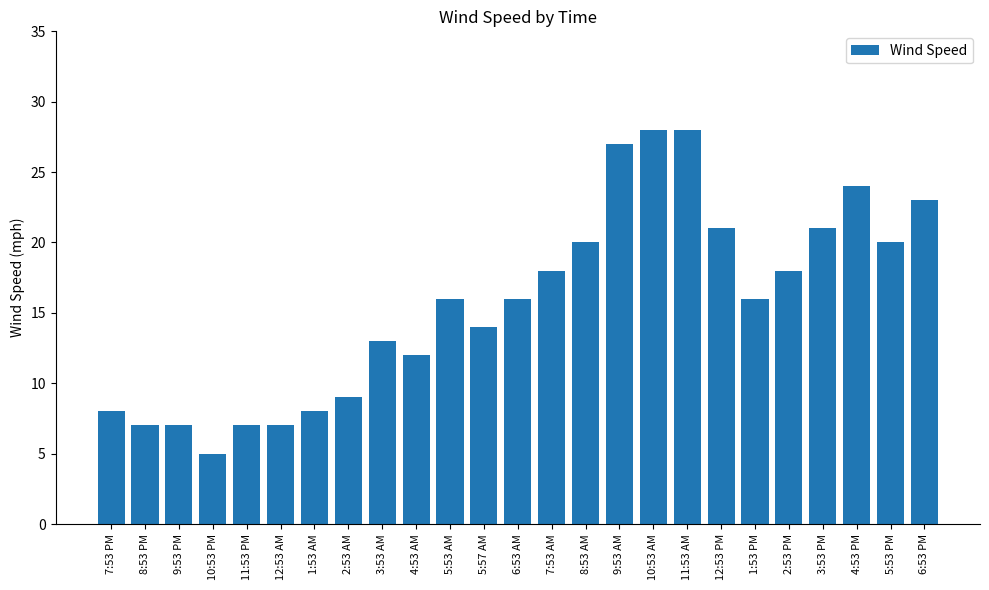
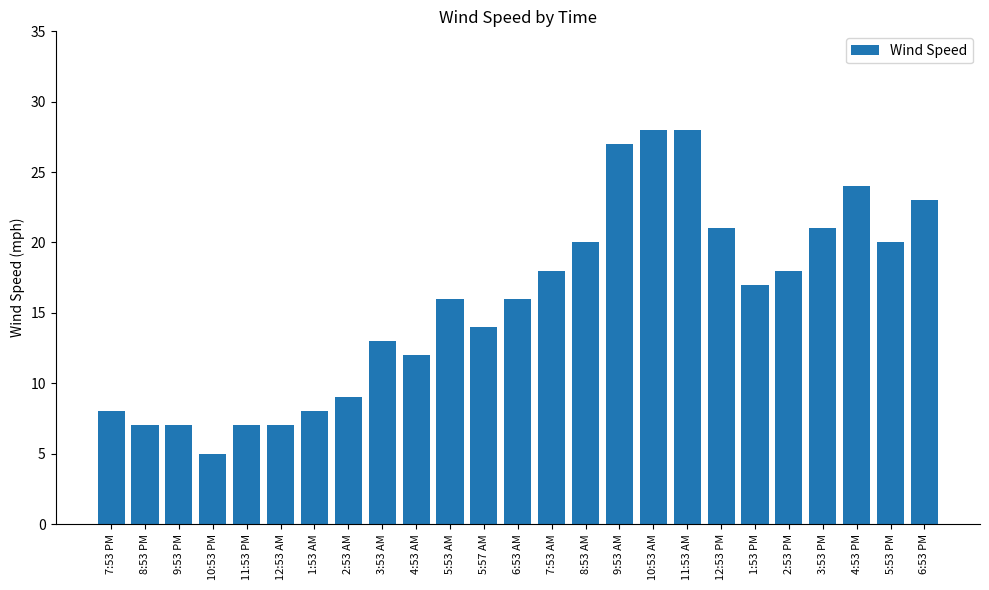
1:53 PM: 16 -> 17
